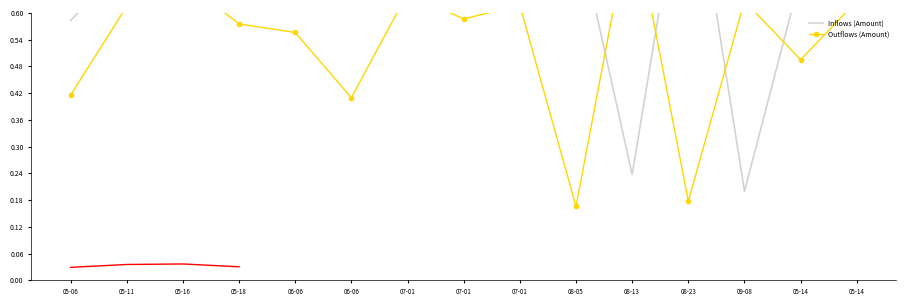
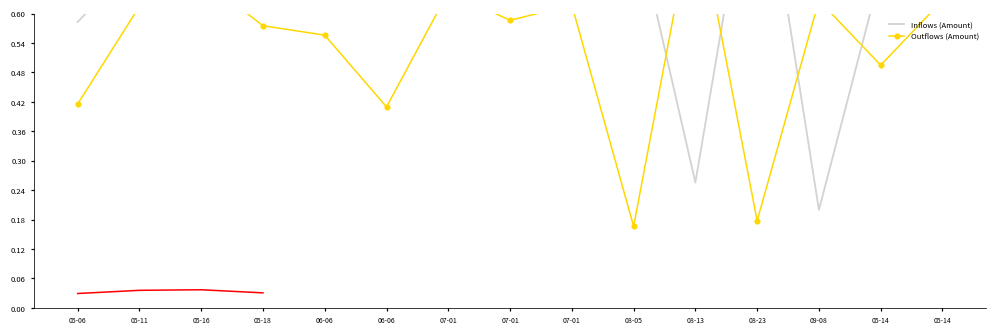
Inflows (Amount), 08-13: 0.24 -> 0.26
